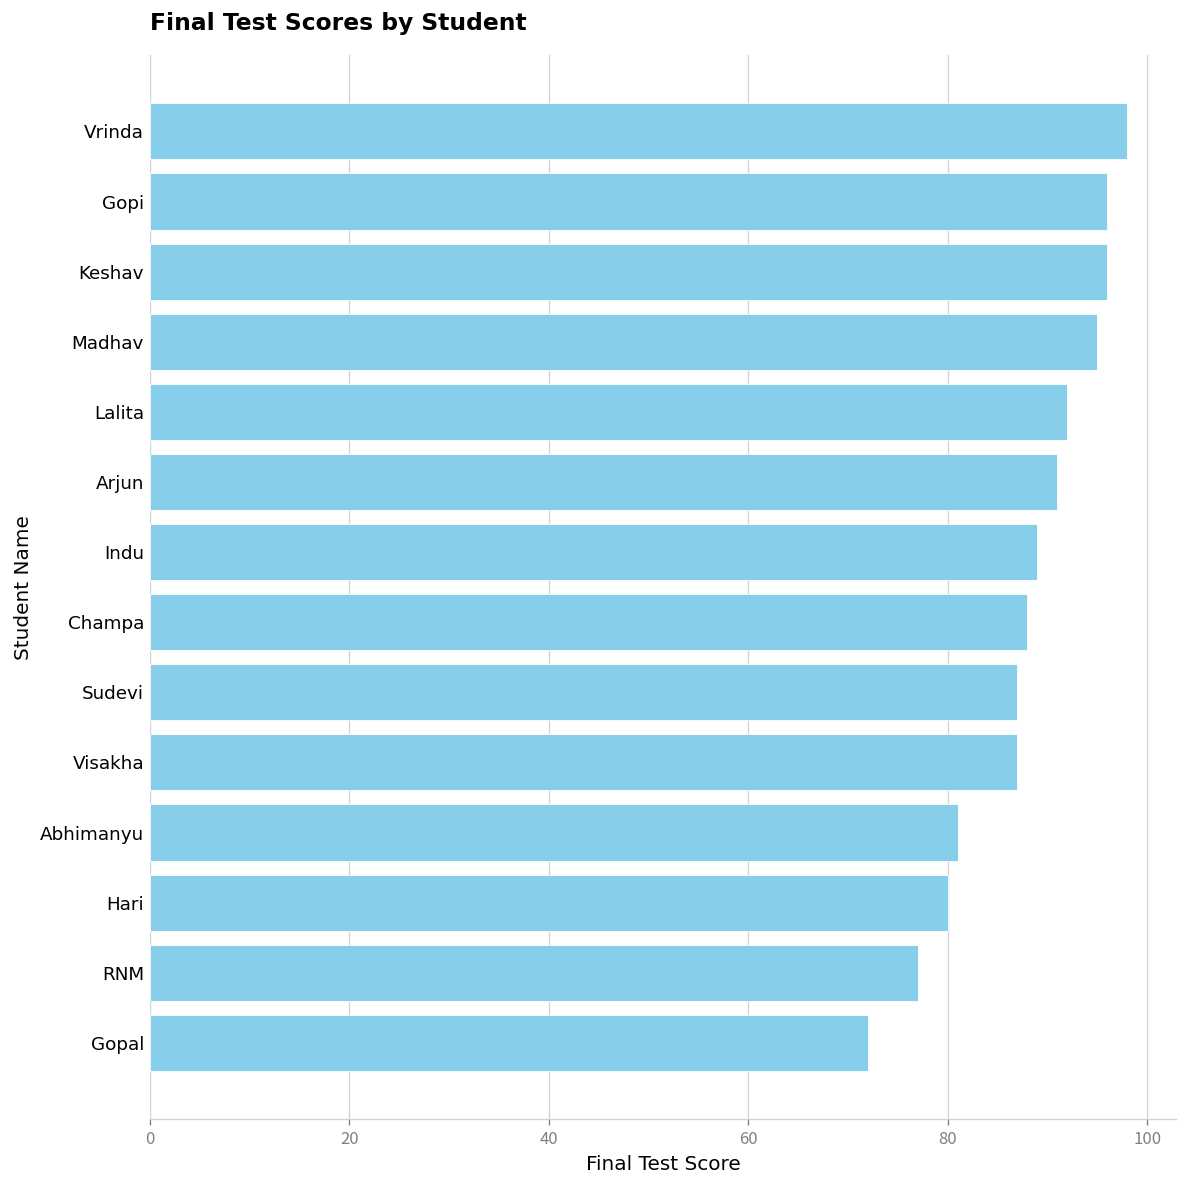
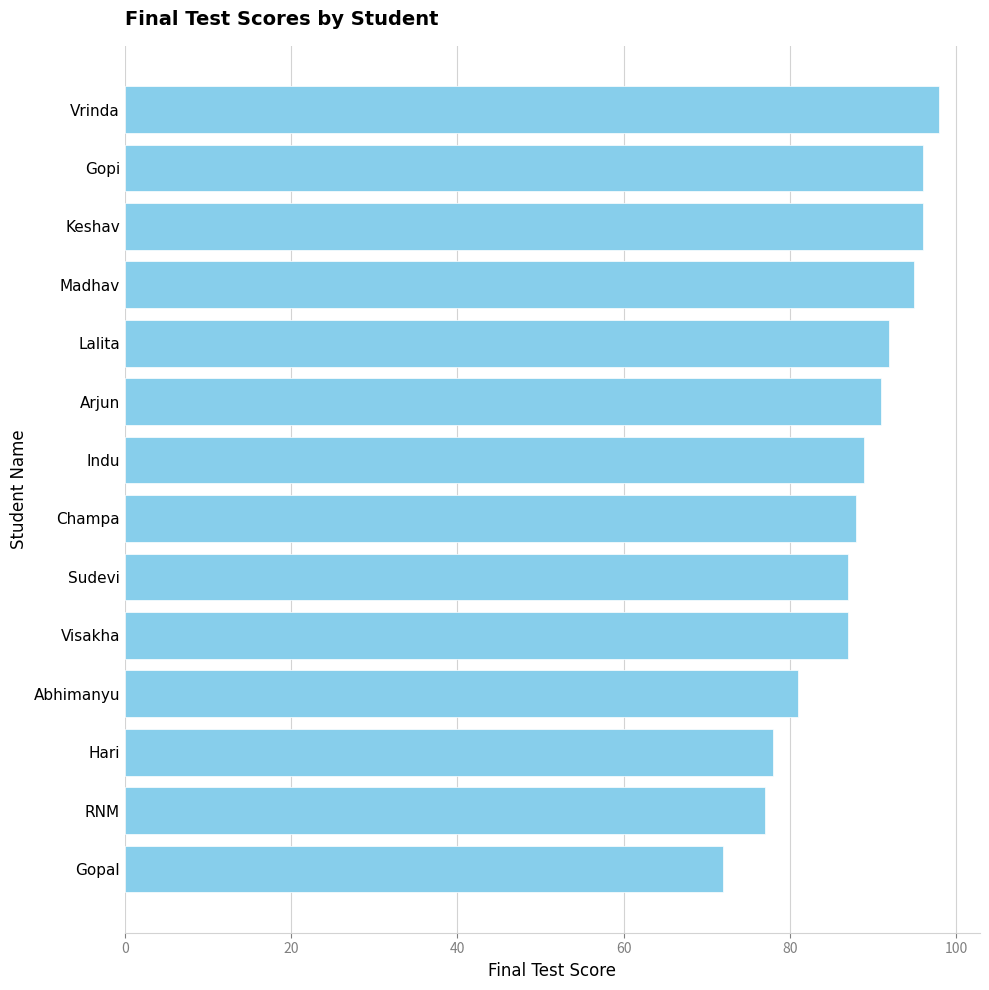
Hari: 80 -> 78
